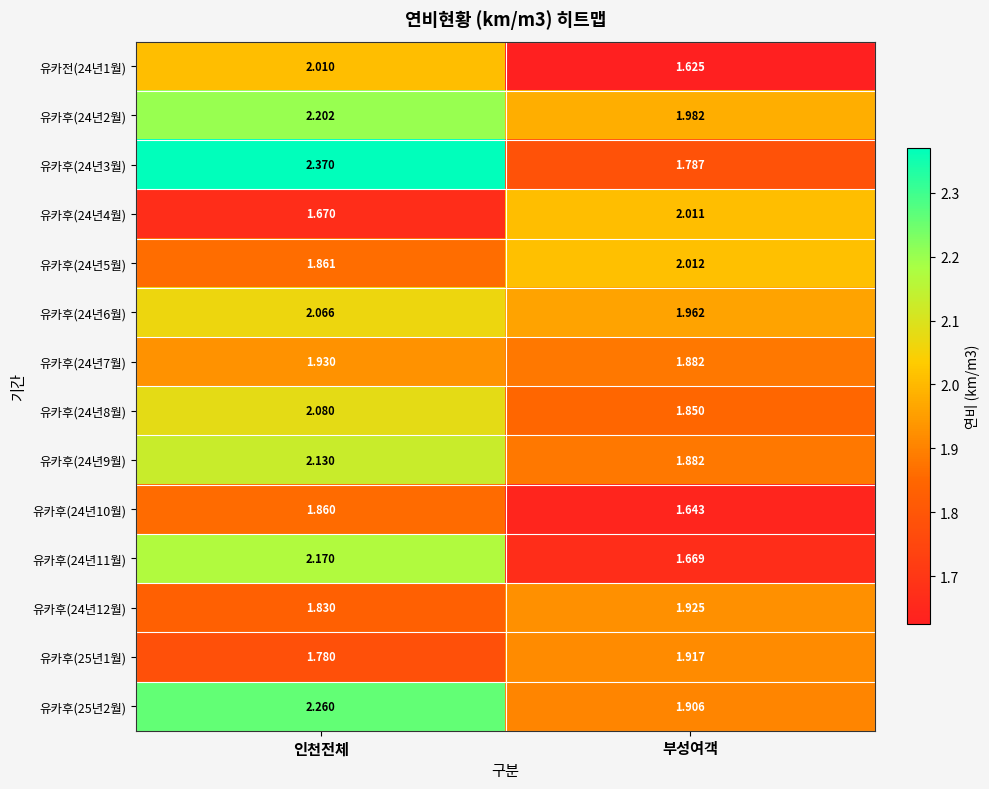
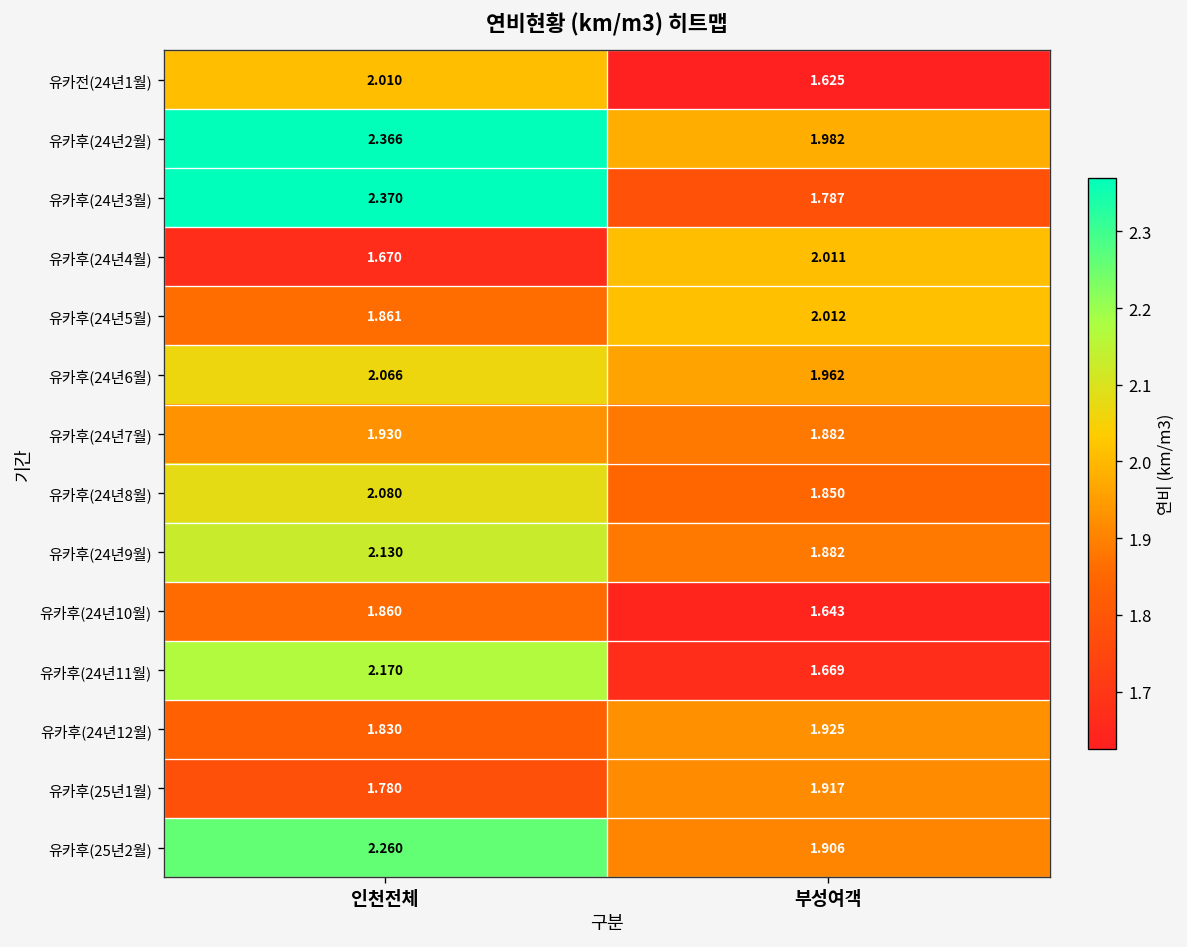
유카후(24년2월), 인천전체: 2.202 -> 2.366
